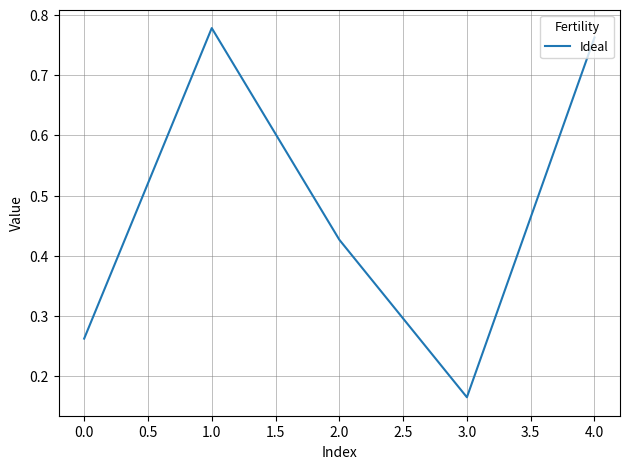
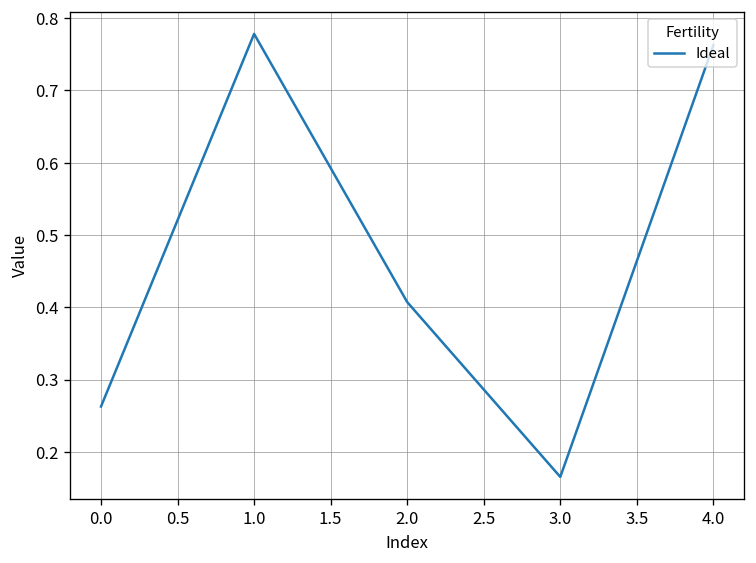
2.0: 0.43 -> 0.41
